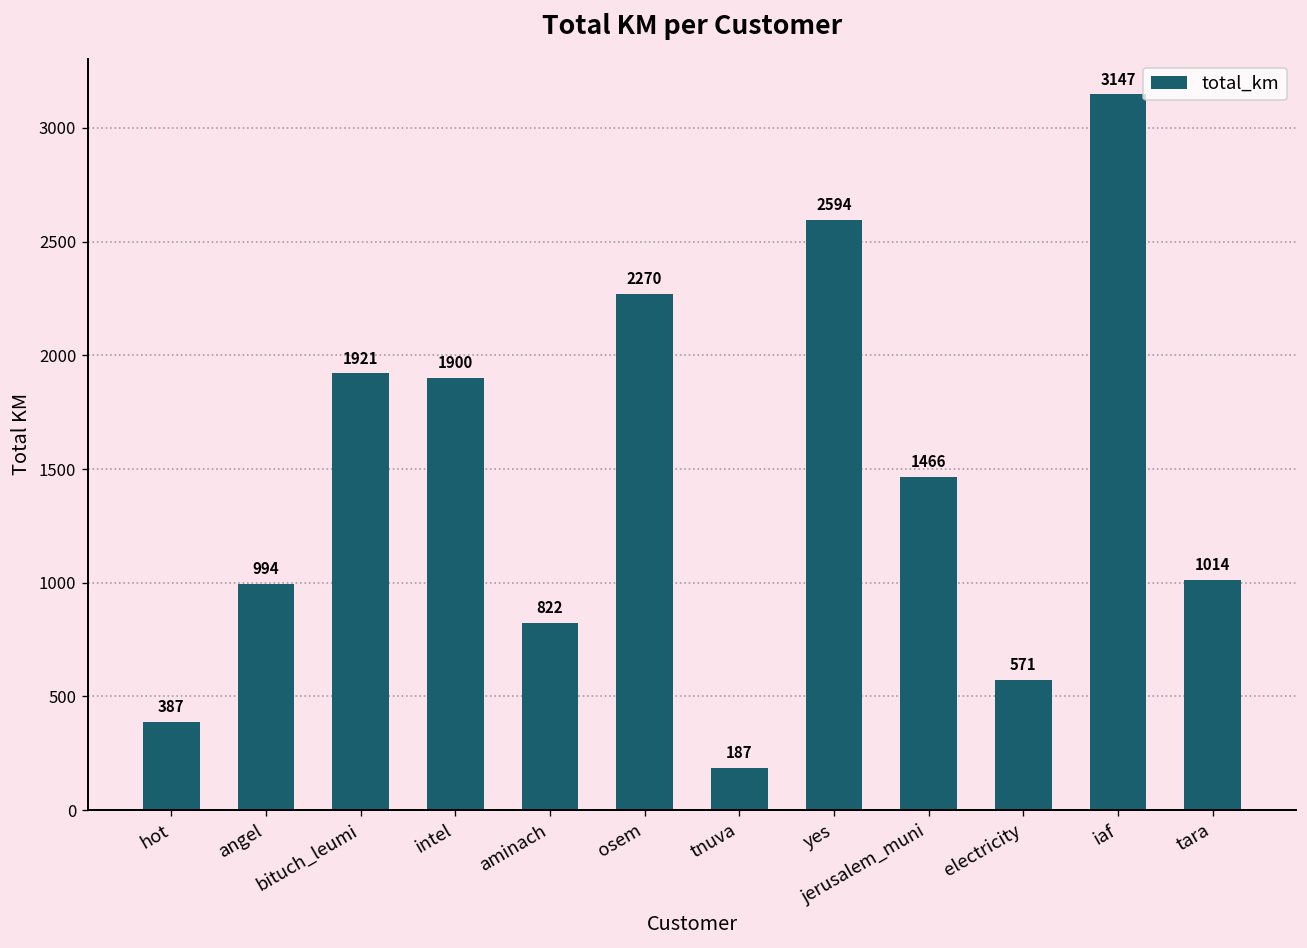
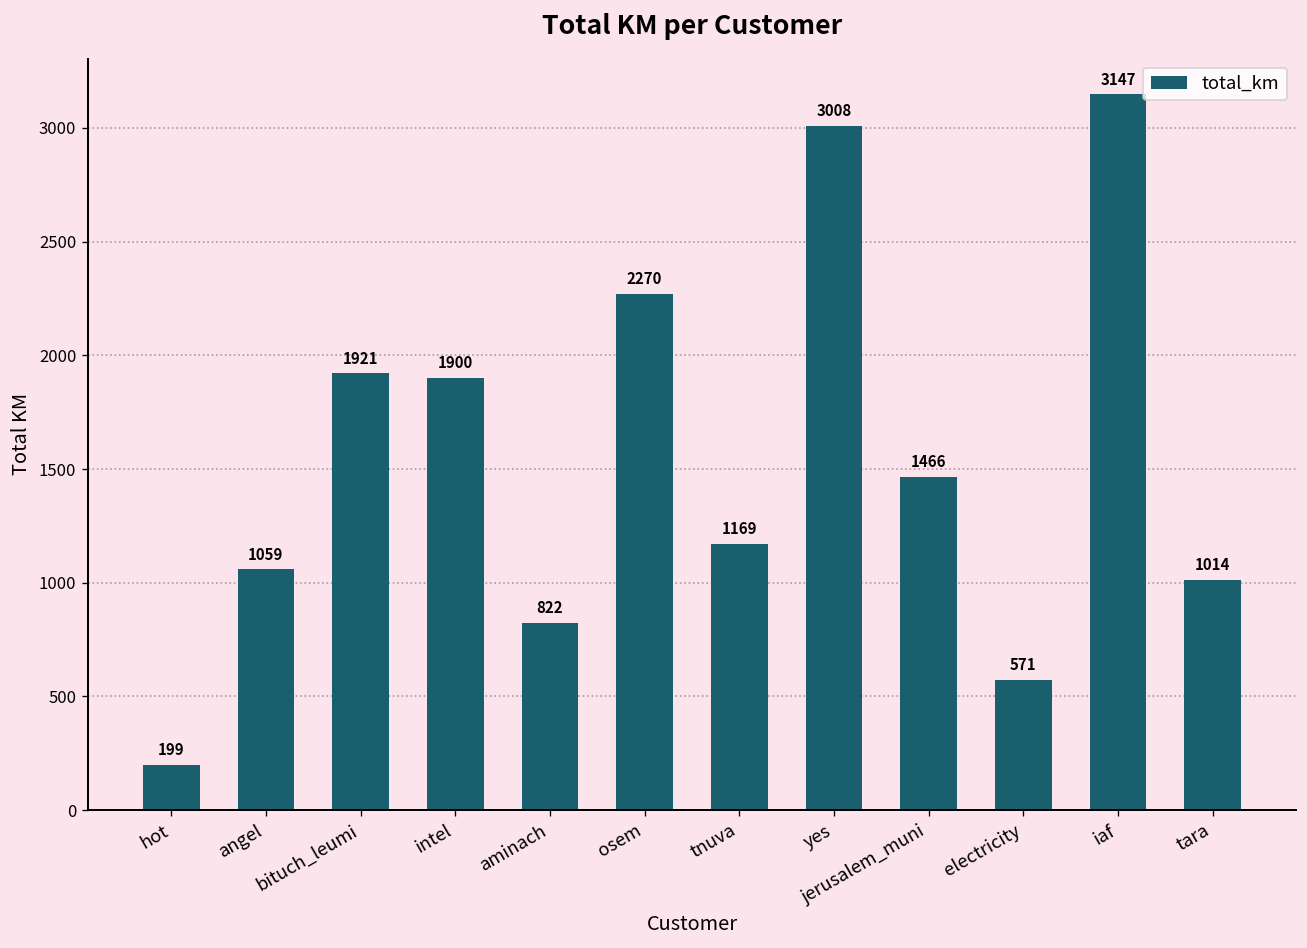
hot: 387 -> 199
angel: 994 -> 1059
tnuva: 187 -> 1169
yes: 2594 -> 3008
